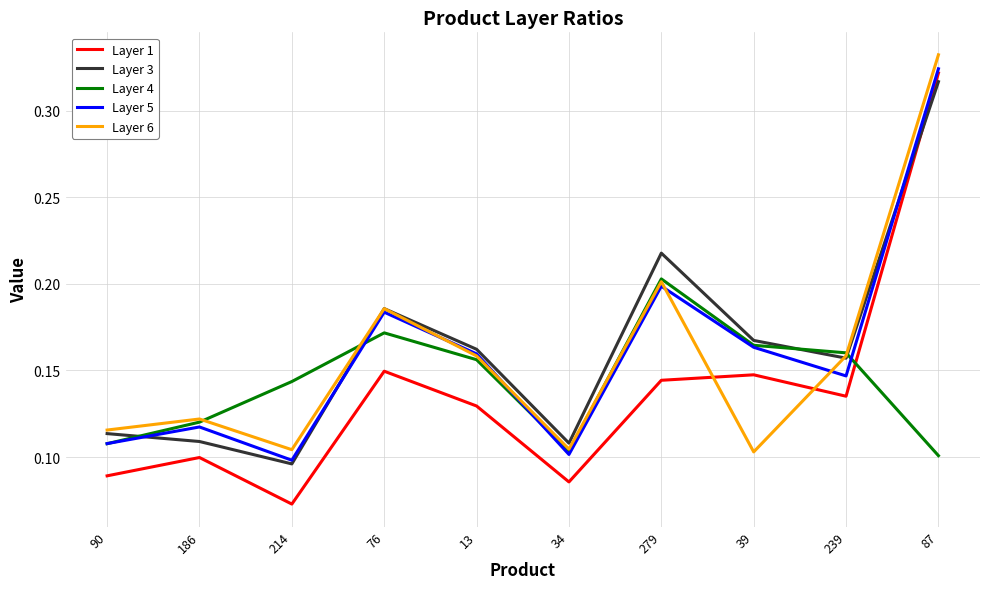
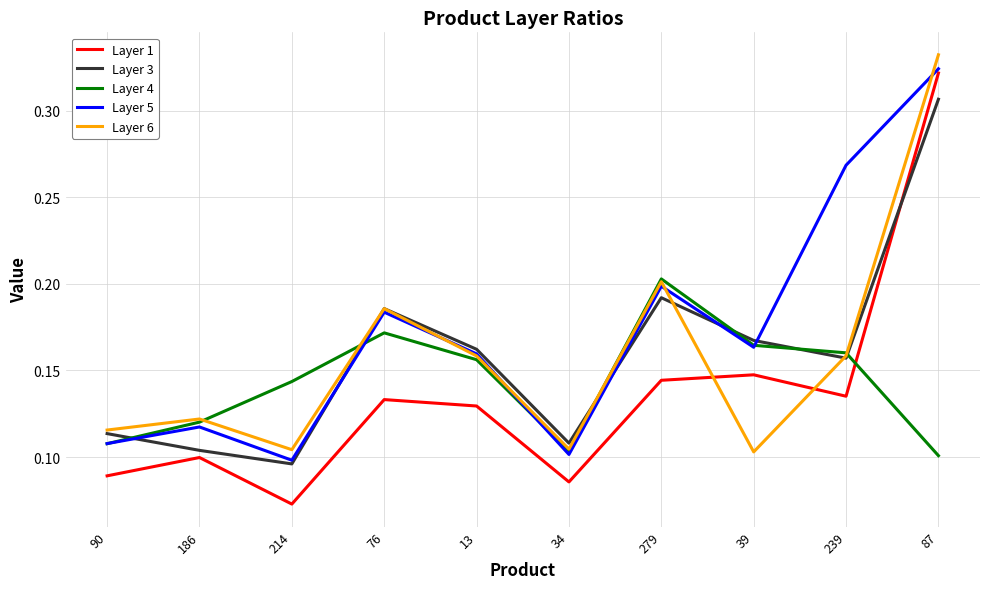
Layer 3, 186: 0.109 -> 0.104
Layer 1, 76: 0.150 -> 0.133
Layer 3, 279: 0.218 -> 0.192
Layer 5, 239: 0.147 -> 0.268
Layer 3, 87: 0.317 -> 0.307
